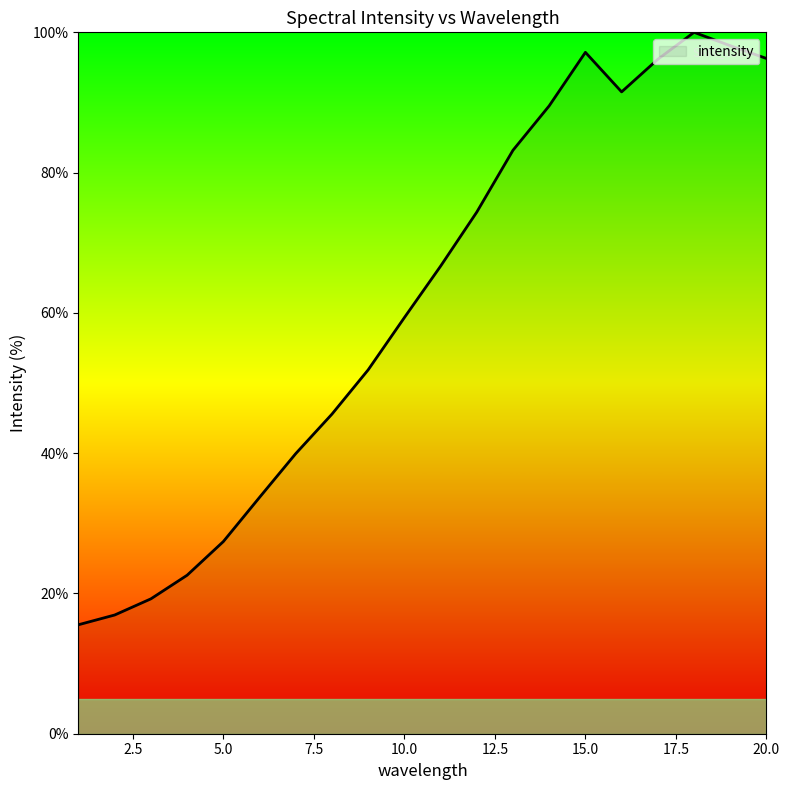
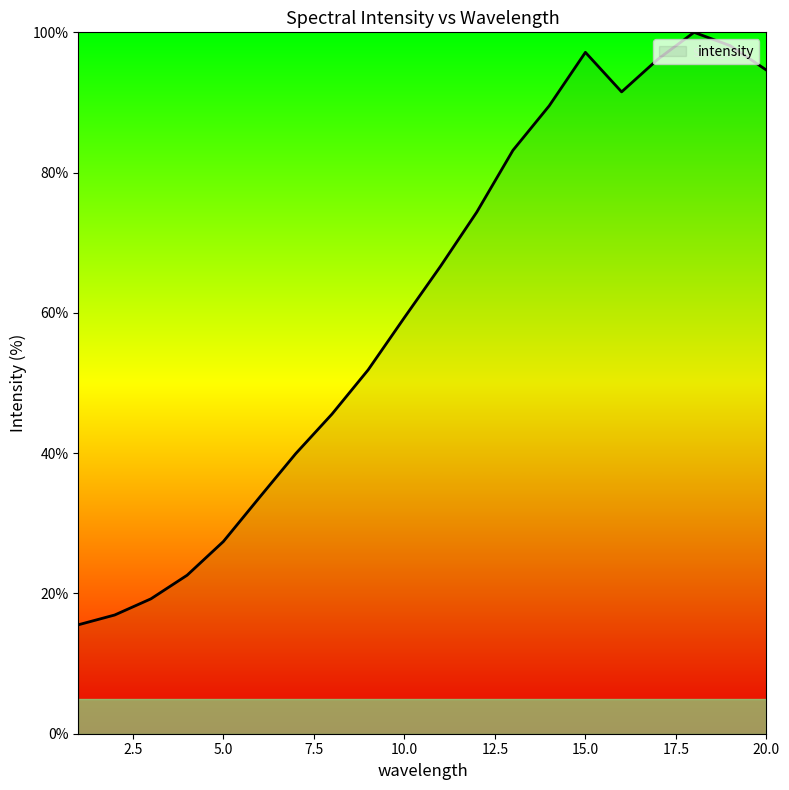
20.0: 96% -> 95%
